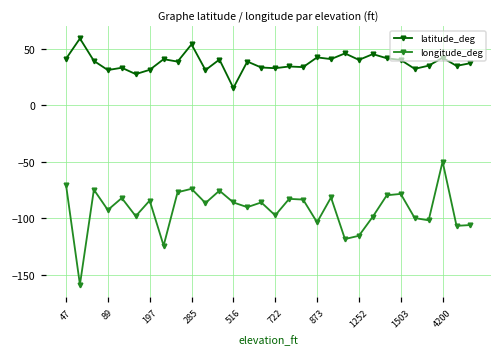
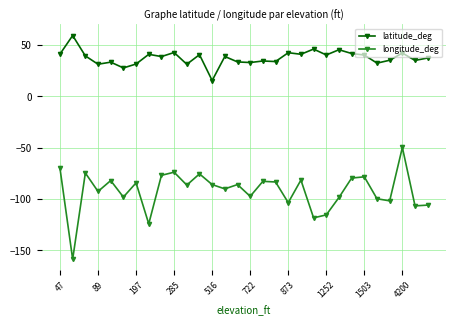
latitude_deg, 285: 54 -> 43
